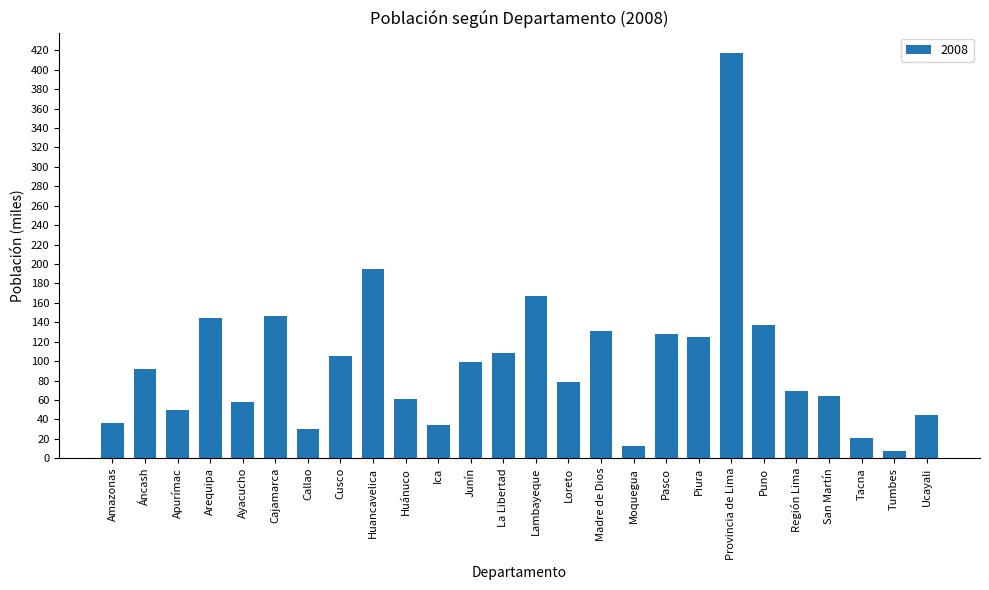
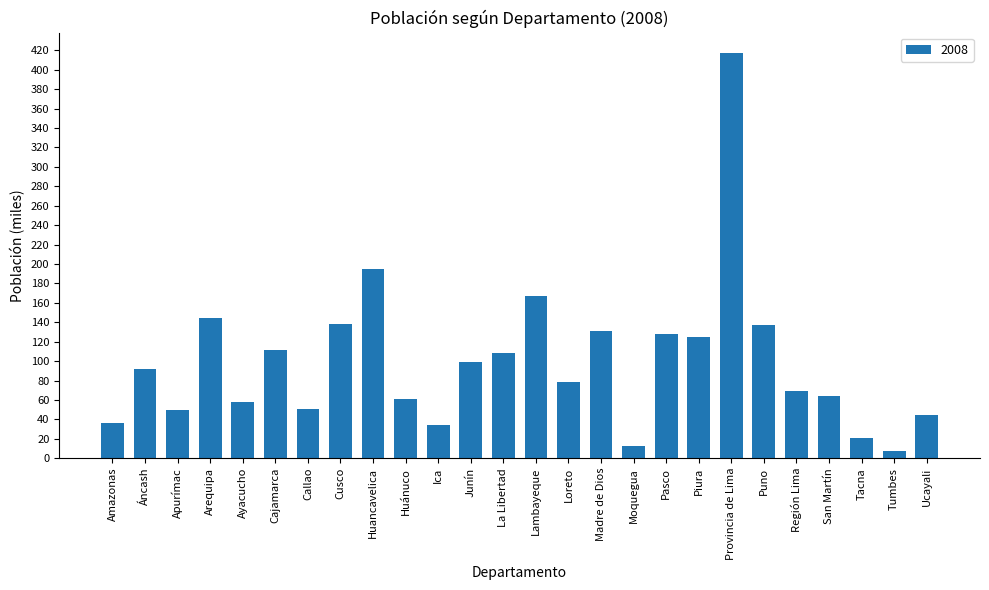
Cajamarca: 150 -> 110
Callao: 30 -> 50
Cusco: 110 -> 140
